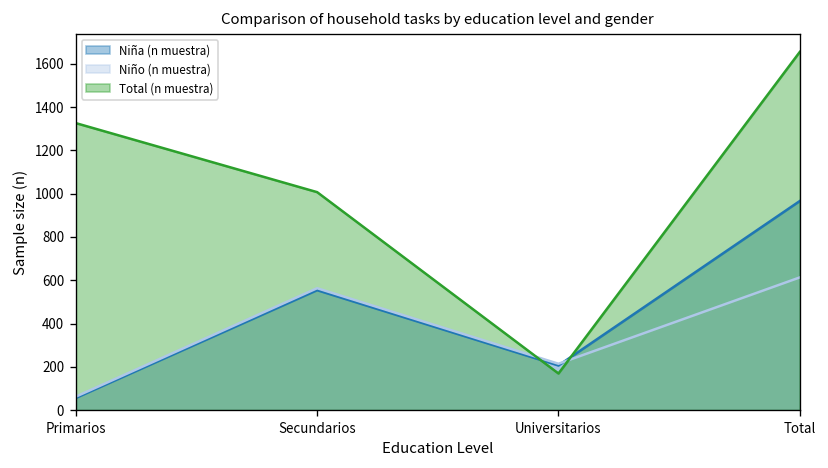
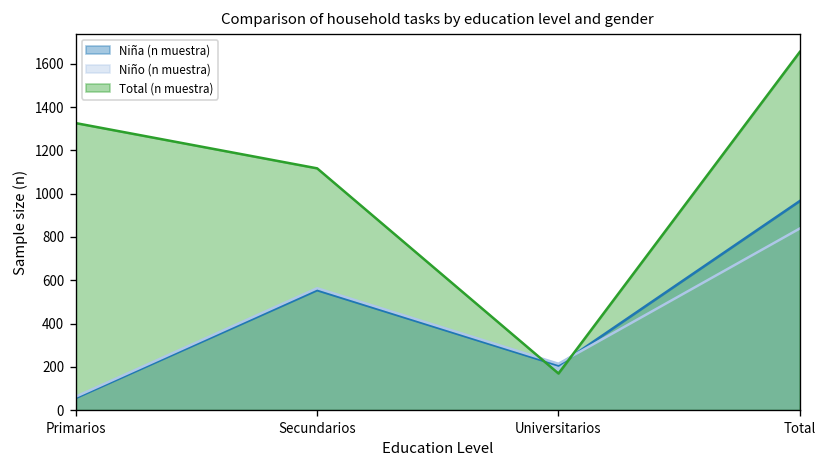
Total (n muestra), Secundarios: 1010 -> 1120
Niño (n muestra), Total: 610 -> 840
